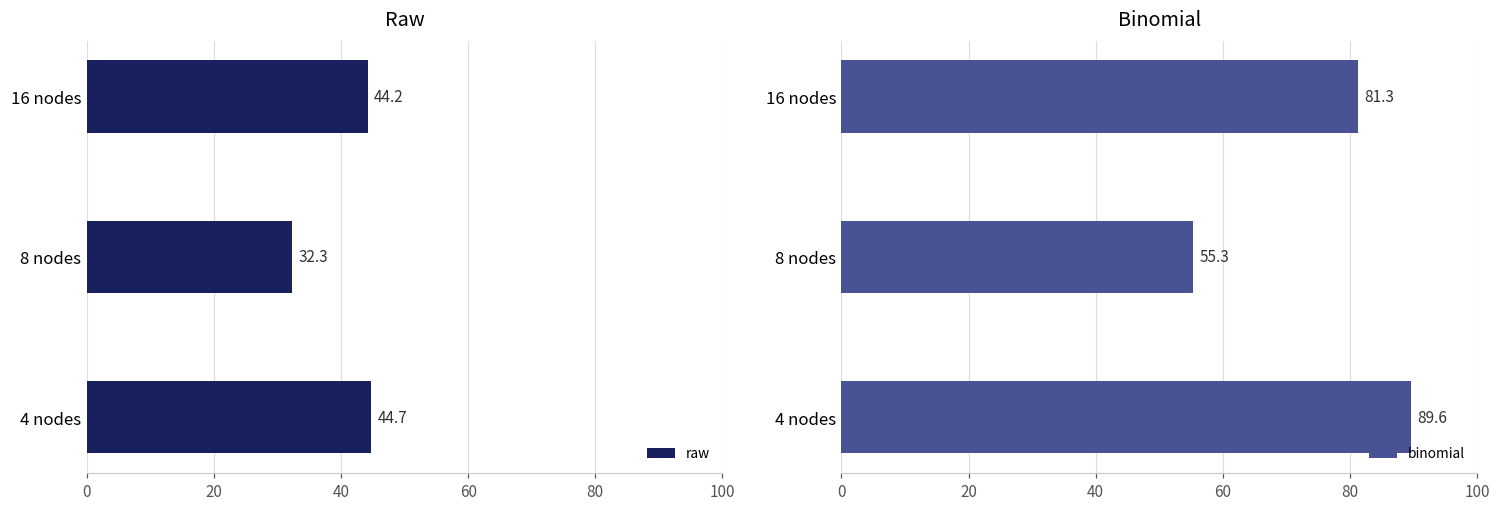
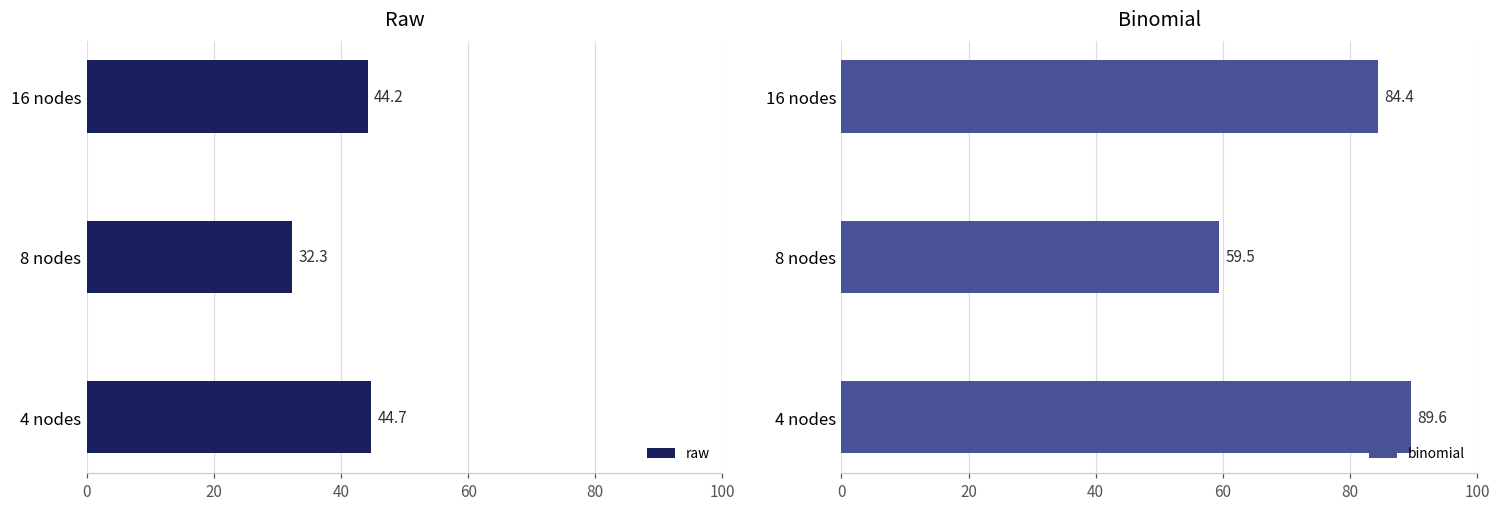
Binomial, 16 nodes: 81.3 -> 84.4
Binomial, 8 nodes: 55.3 -> 59.5
